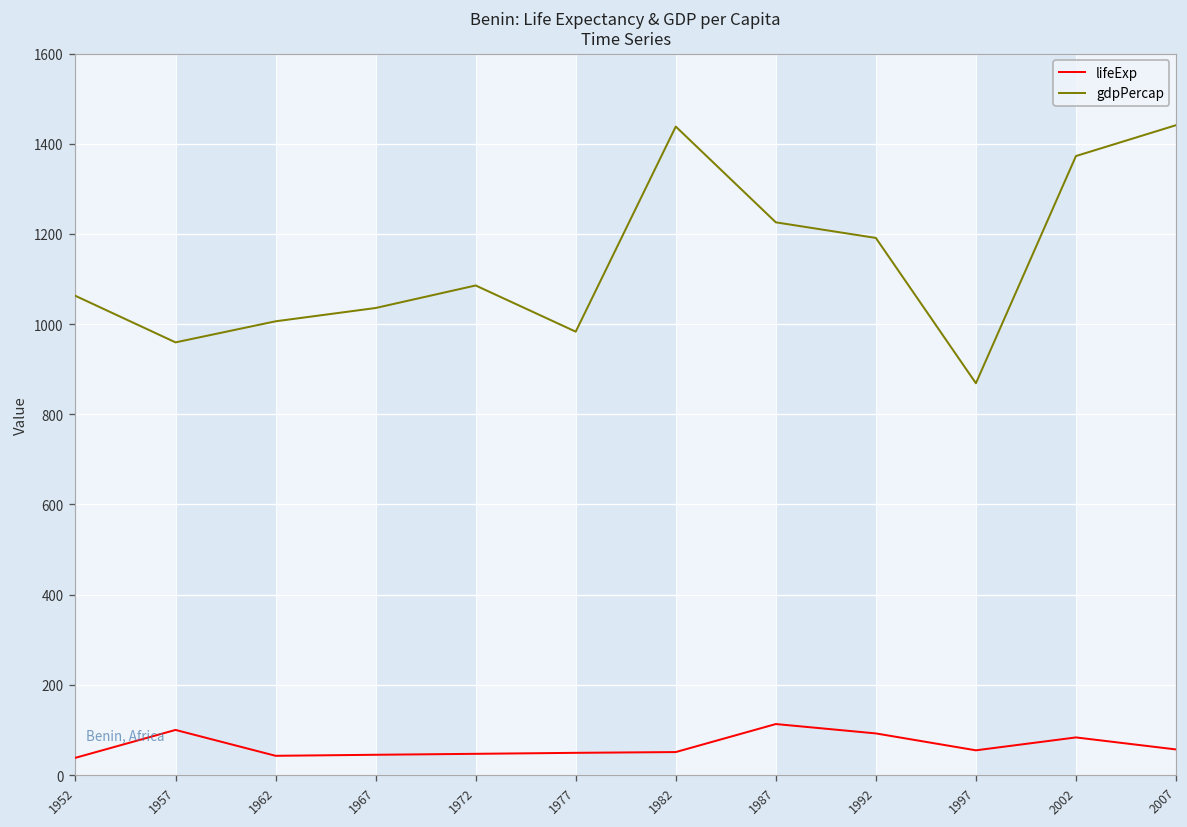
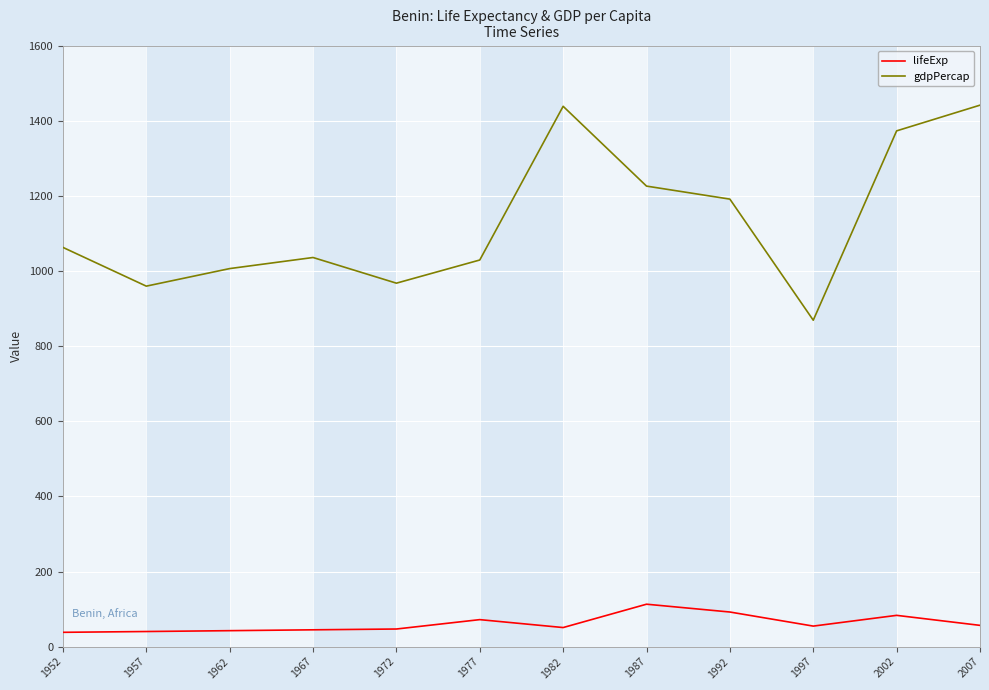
lifeExp, 1957: 100 -> 40
gdpPercap, 1972: 1090 -> 970
lifeExp, 1977: 50 -> 70
gdpPercap, 1977: 980 -> 1030
